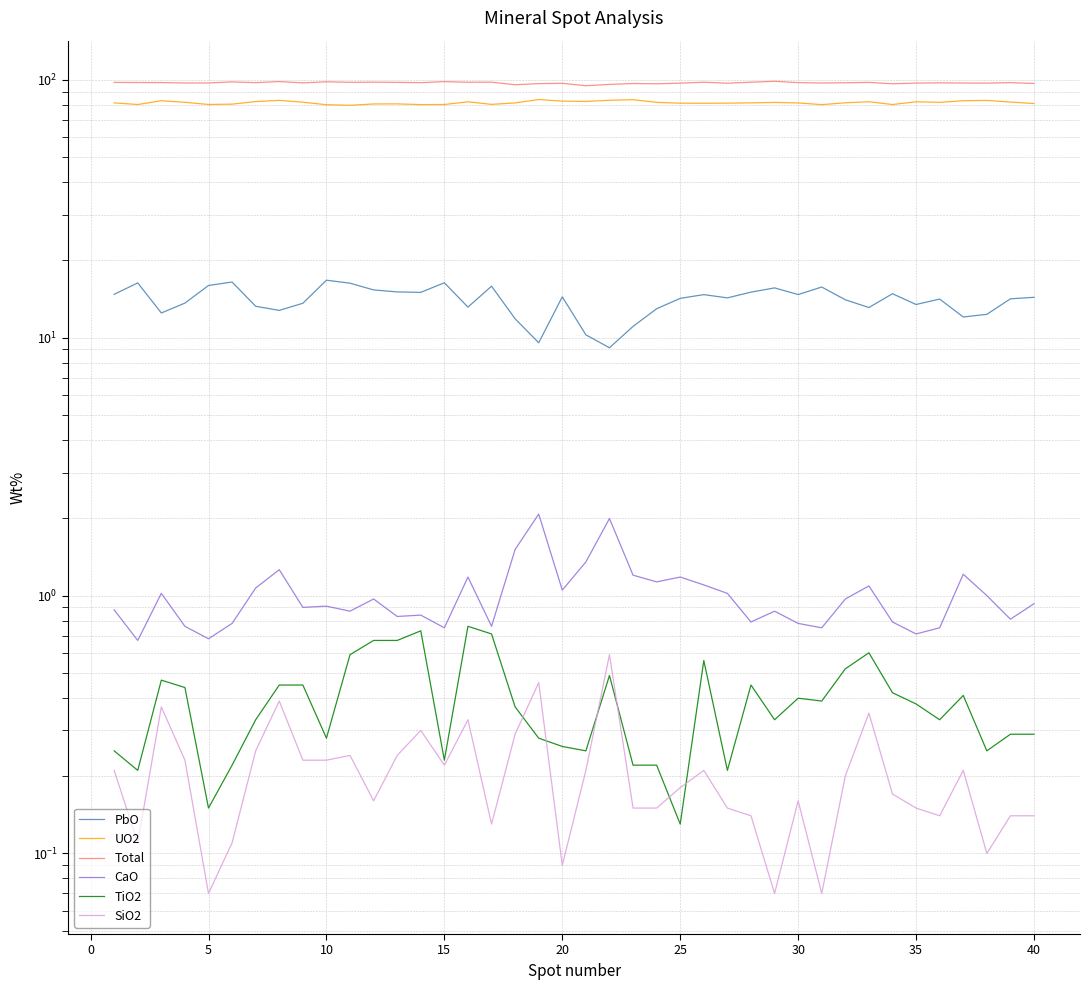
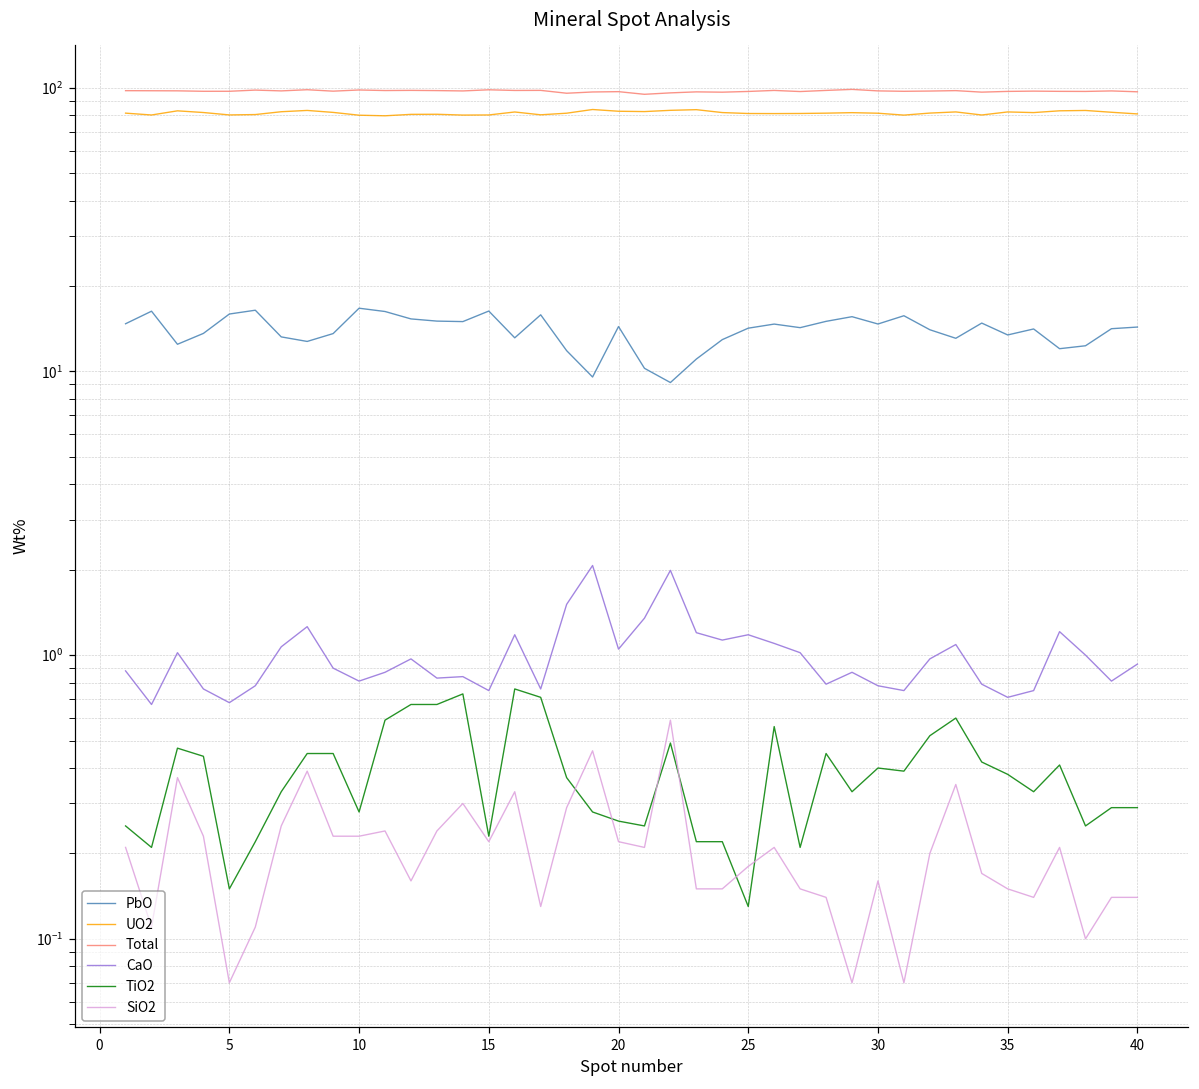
CaO, 10: 0.91 -> 0.81
SiO2, 20: 0.09 -> 0.22
